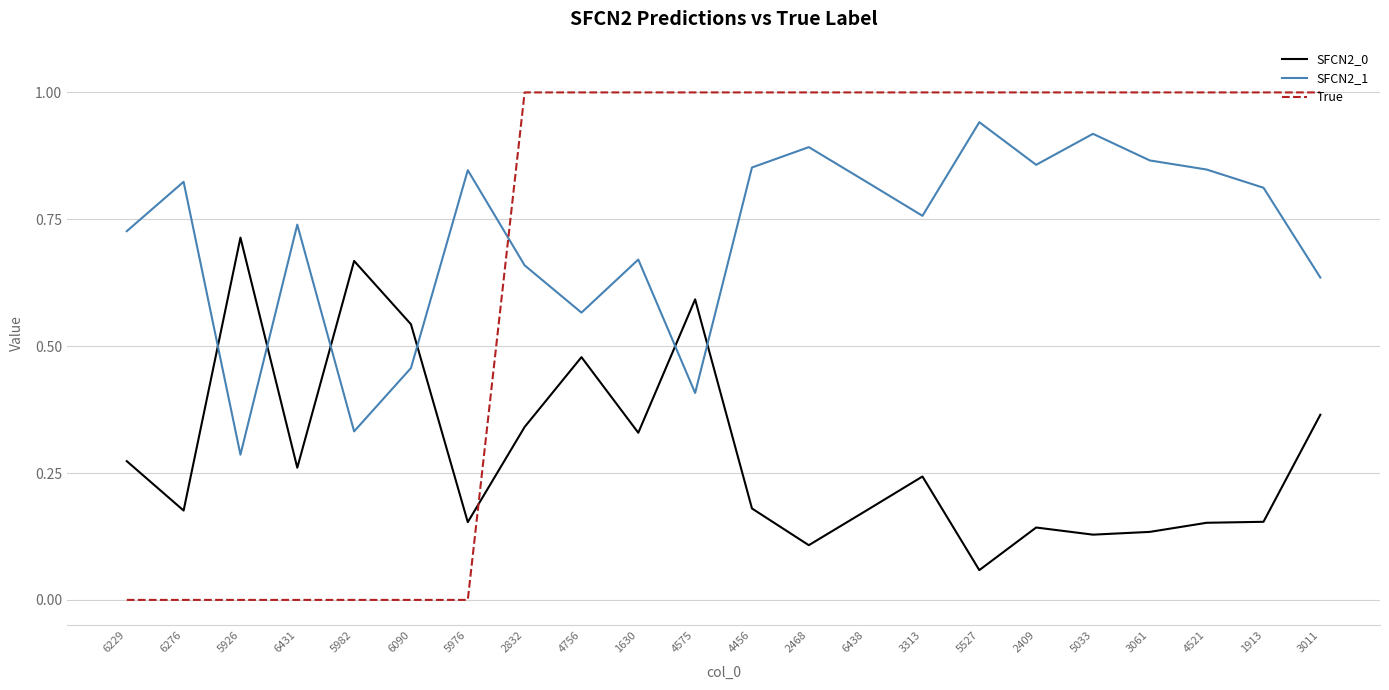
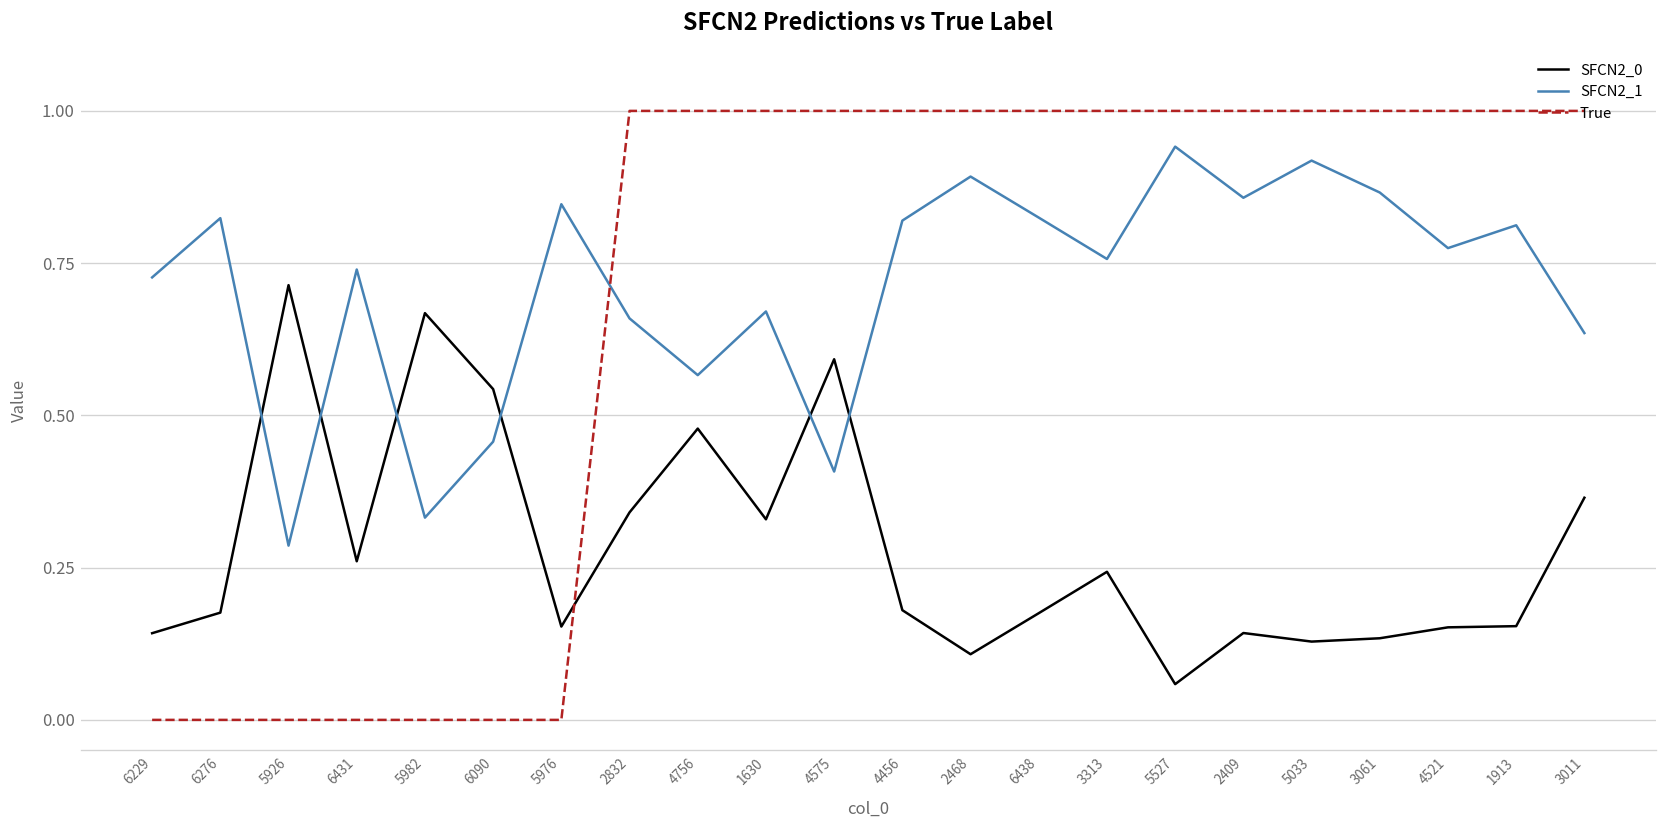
SFCN2_0, 6229: 0.27 -> 0.14
SFCN2_1, 4456: 0.85 -> 0.82
SFCN2_1, 4521: 0.85 -> 0.77
